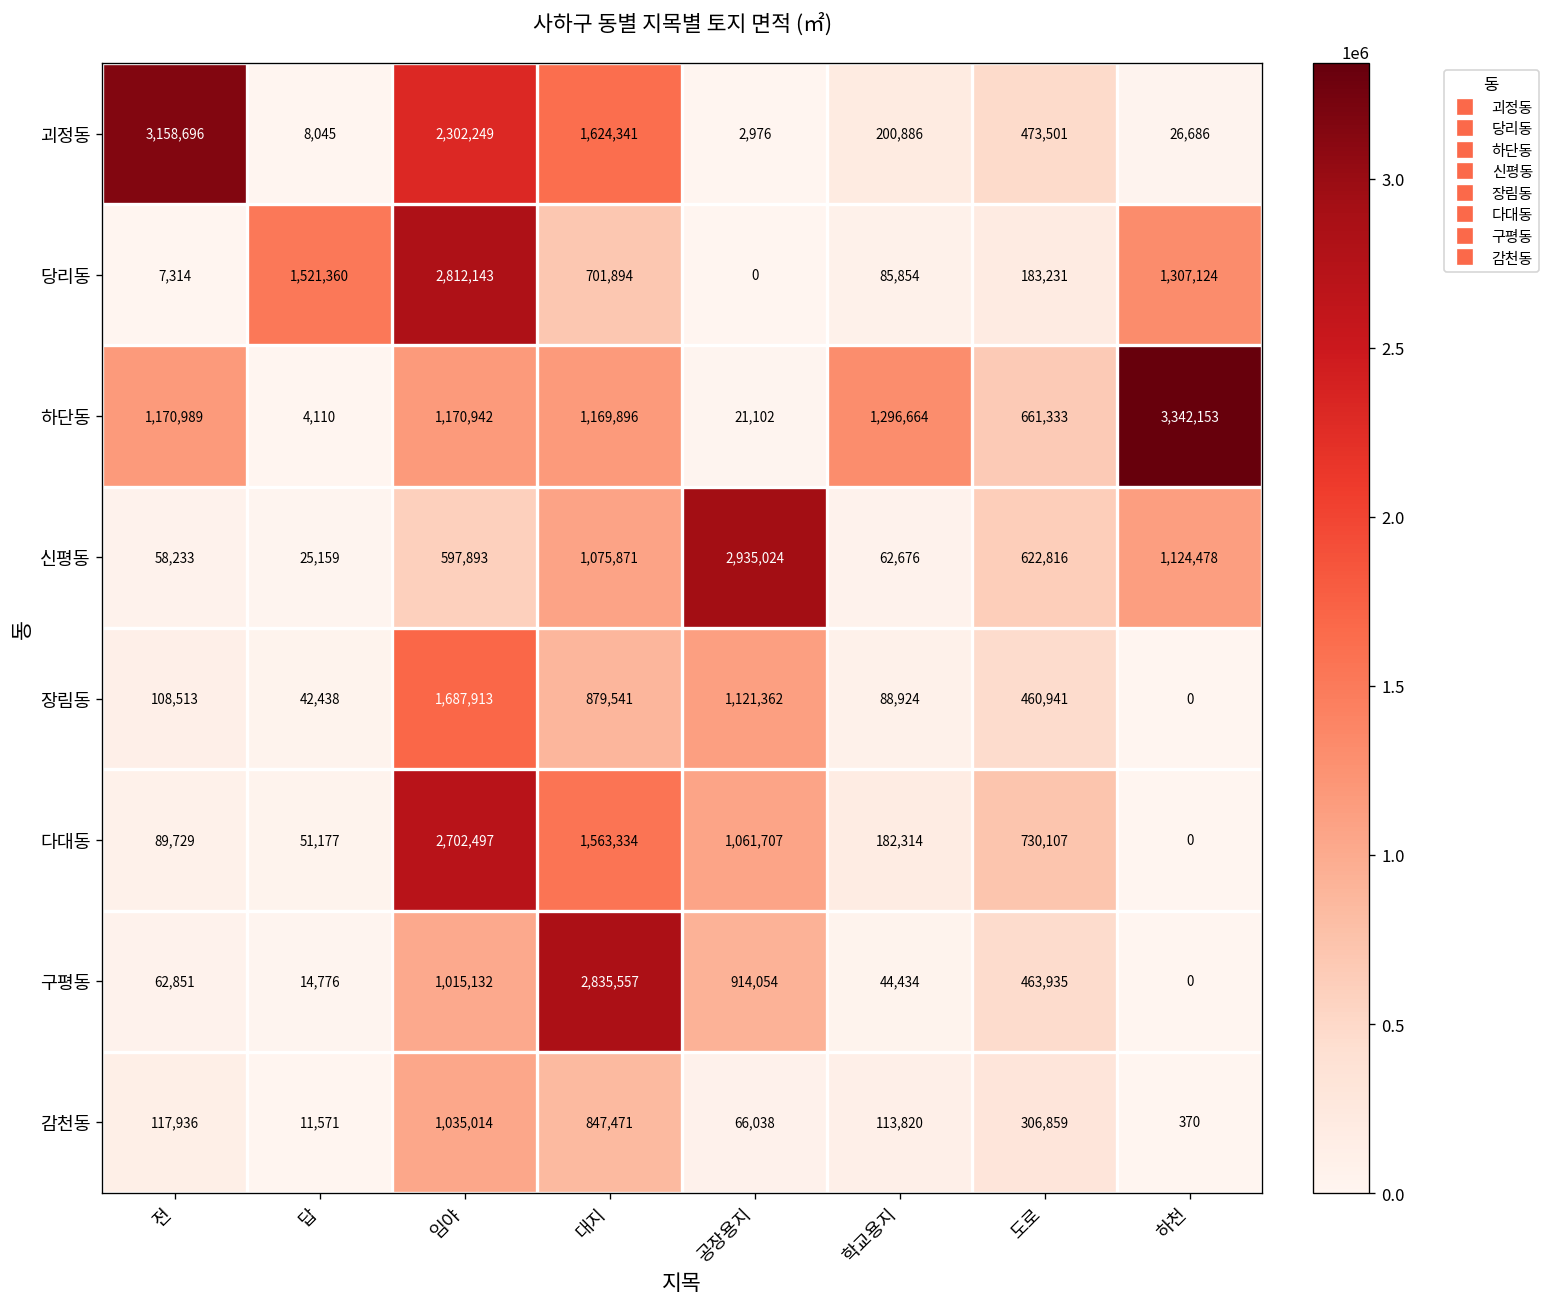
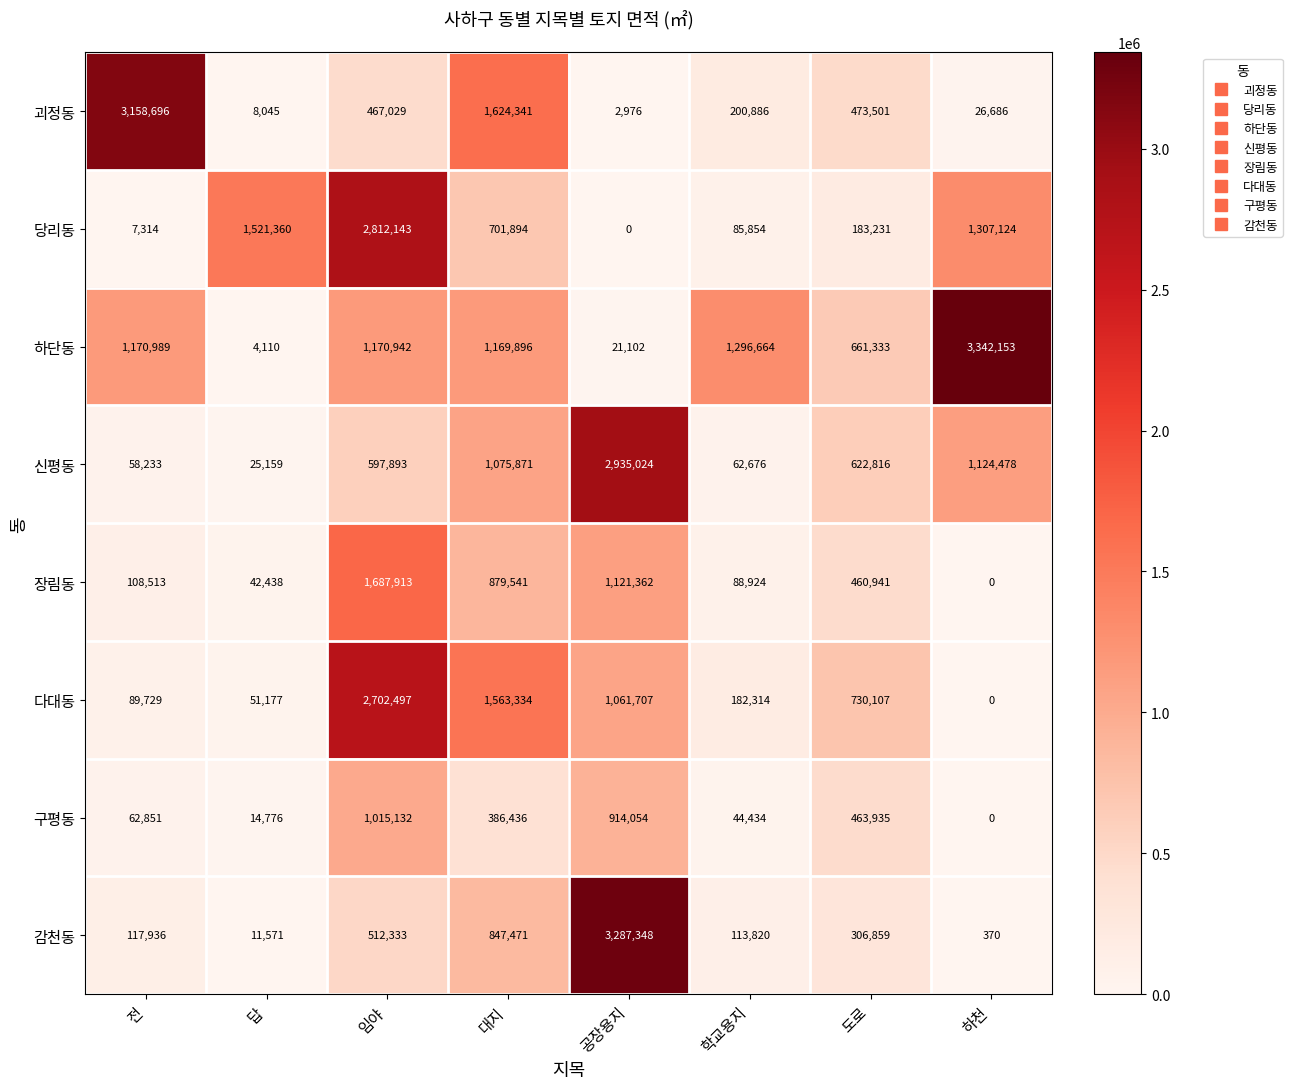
괴정동, 임야: 2,302,249 -> 467,029
구평동, 대지: 2,835,557 -> 386,436
감천동, 임야: 1,035,014 -> 512,333
감천동, 공장용지: 66,038 -> 3,287,348
